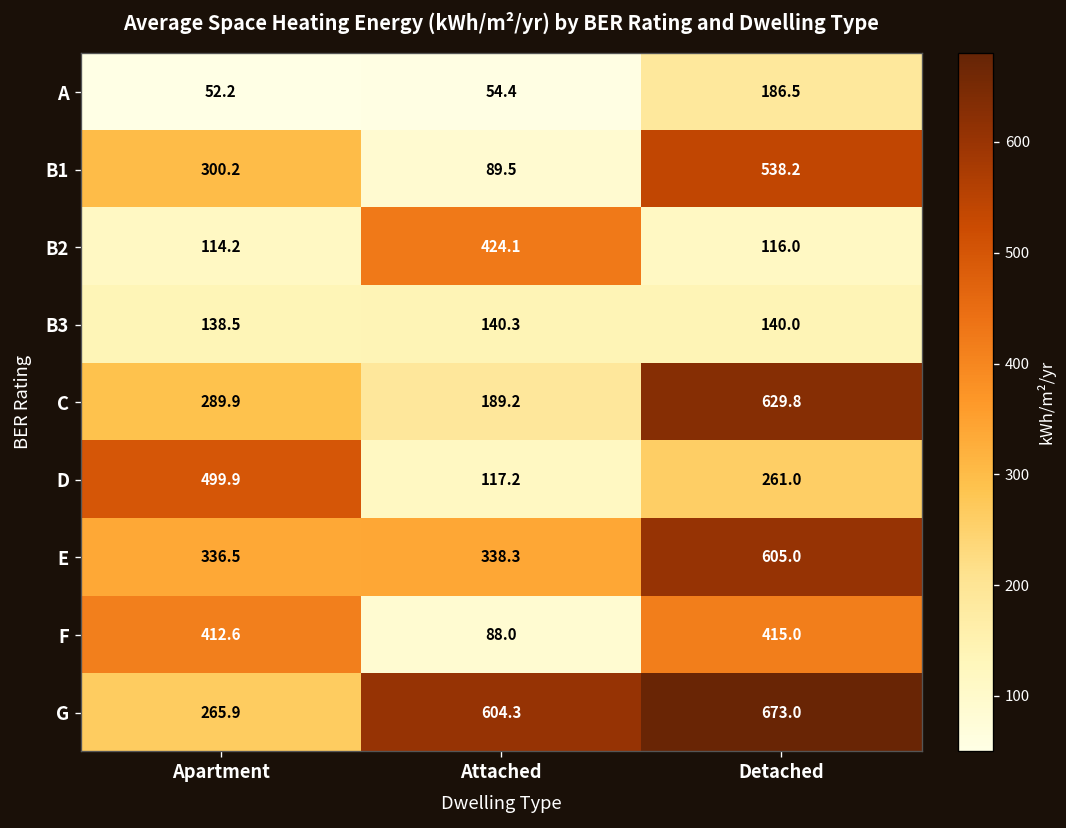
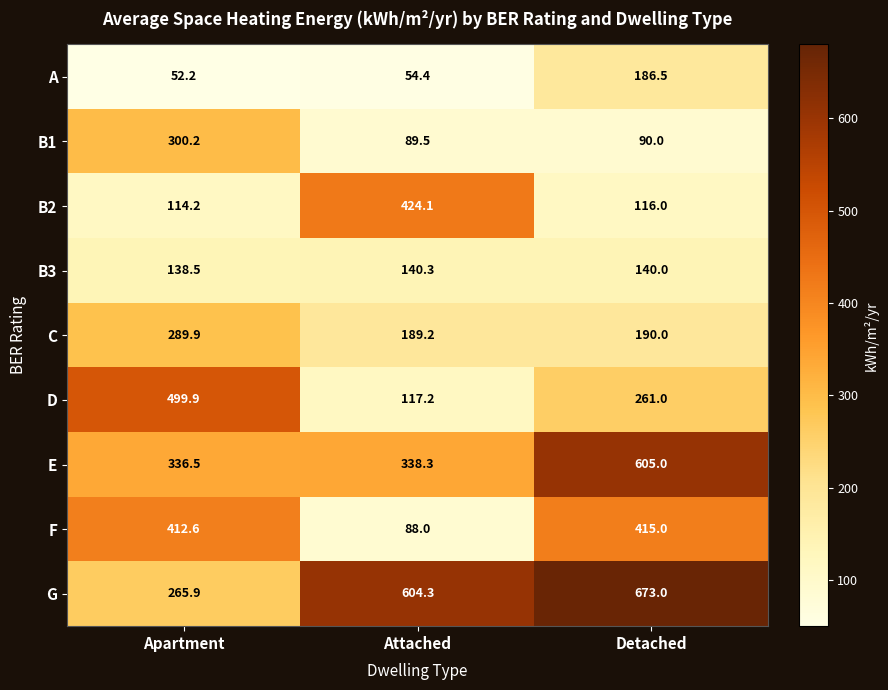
B1, Detached: 538.2 -> 90.0
C, Detached: 629.8 -> 190.0
